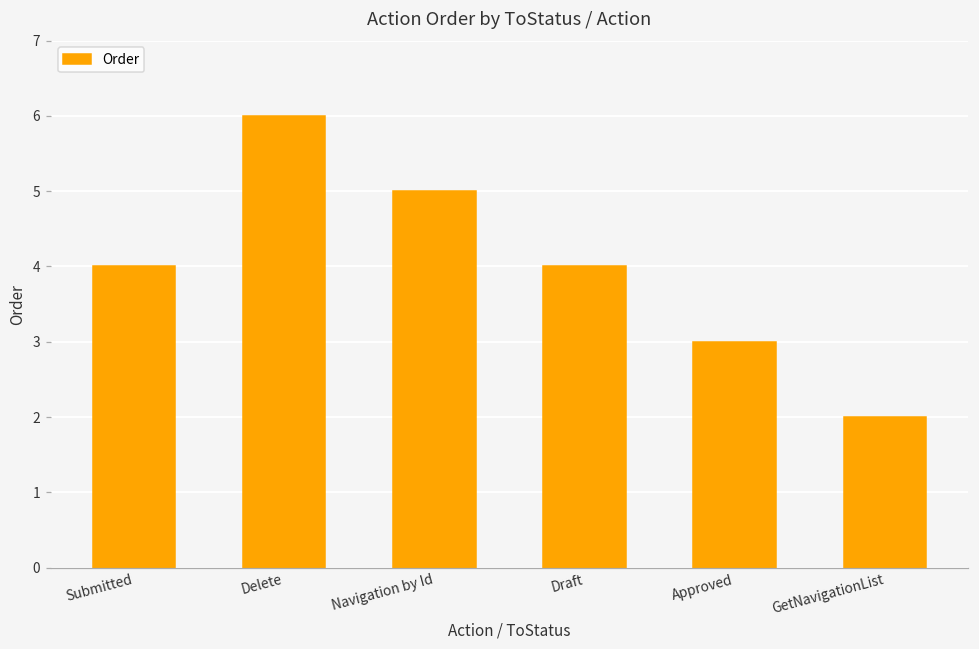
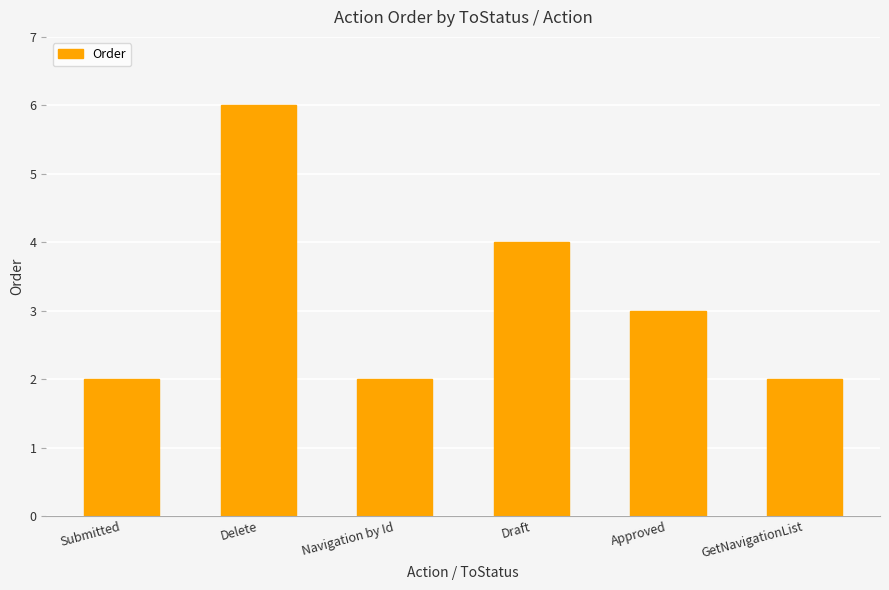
Submitted: 4 -> 2
Navigation by Id: 5 -> 2
